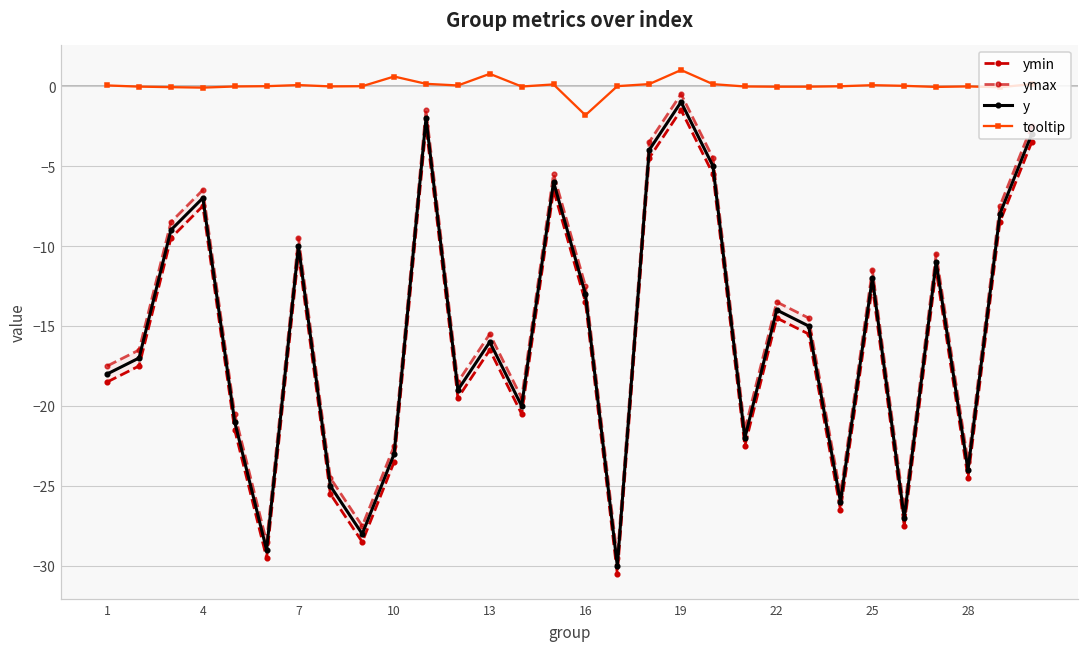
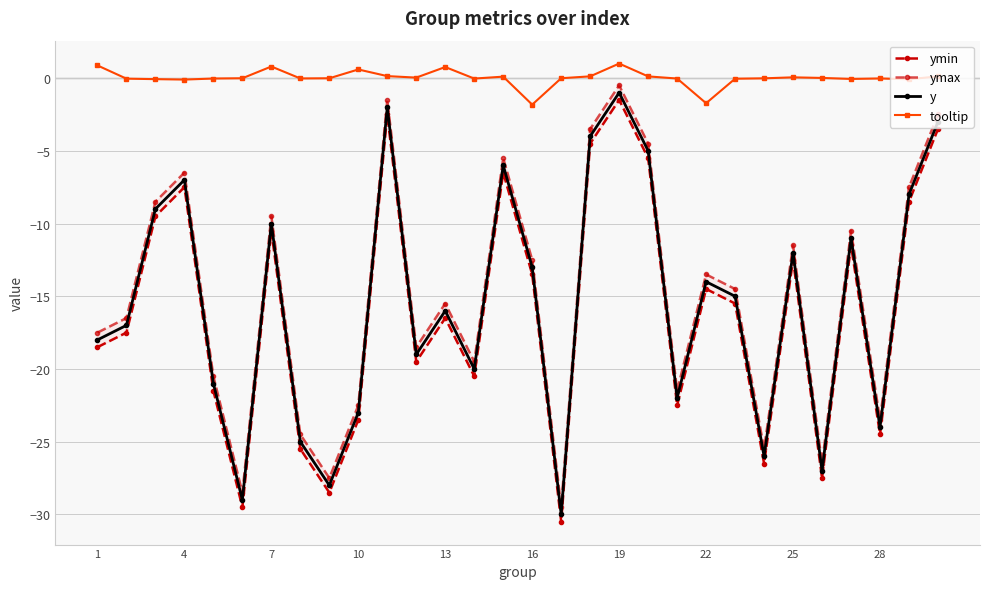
tooltip, 1: 0.0 -> 0.9
tooltip, 7: 0.1 -> 0.8
tooltip, 22: 0.0 -> -1.7
